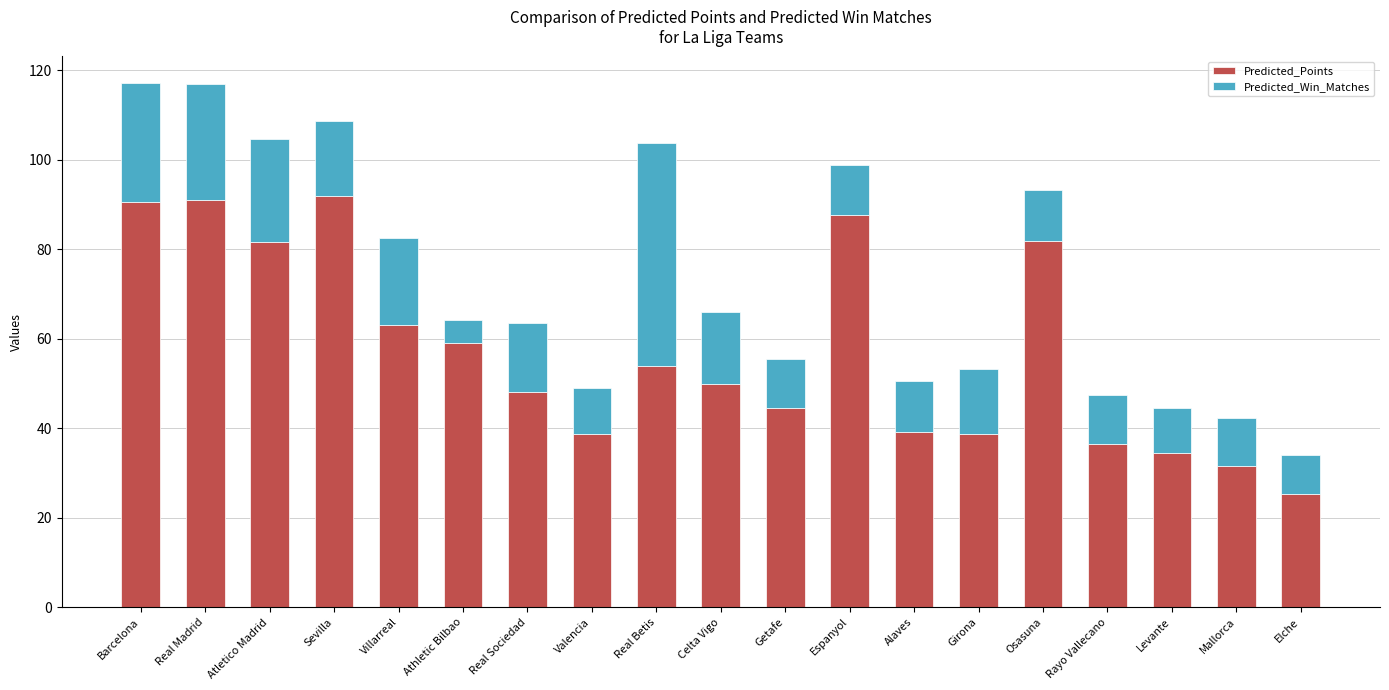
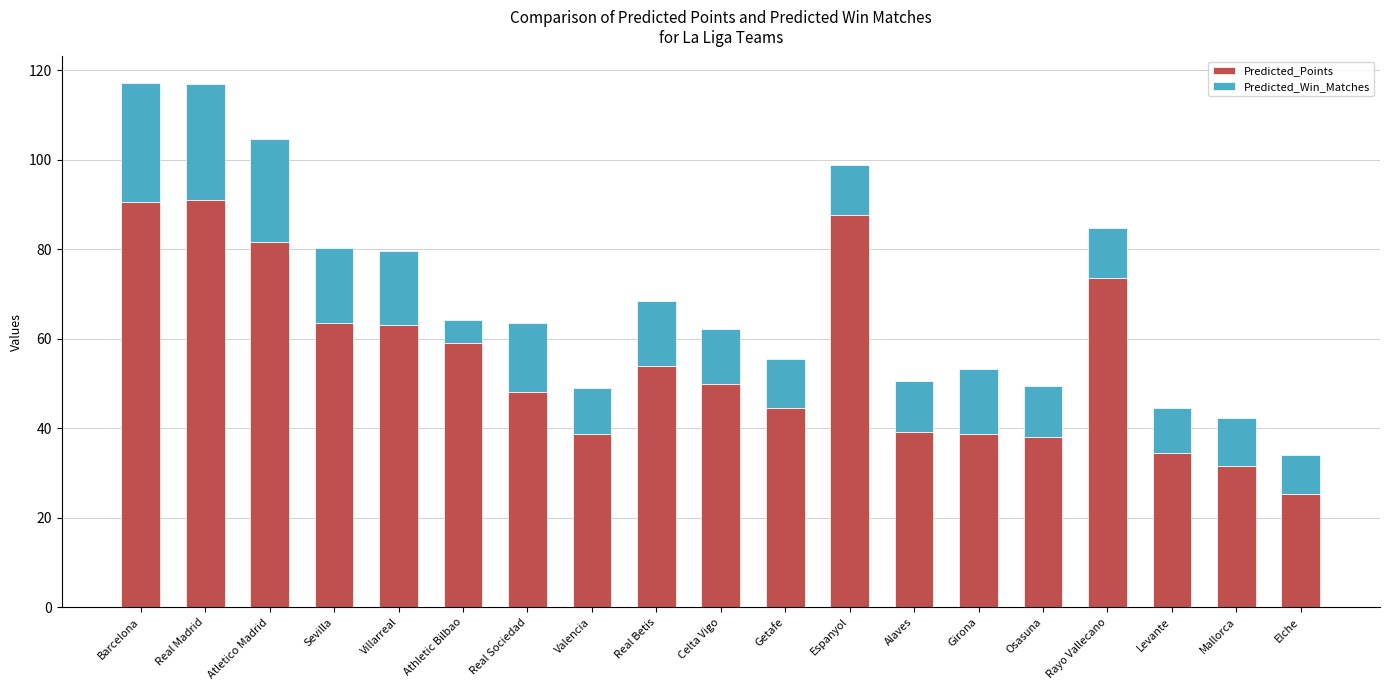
Predicted_Points, Sevilla: 92 -> 63
Predicted_Win_Matches, Villarreal: 20 -> 17
Predicted_Win_Matches, Real Betis: 50 -> 15
Predicted_Win_Matches, Celta Vigo: 16 -> 12
Predicted_Points, Osasuna: 82 -> 38
Predicted_Points, Rayo Vallecano: 36 -> 74
